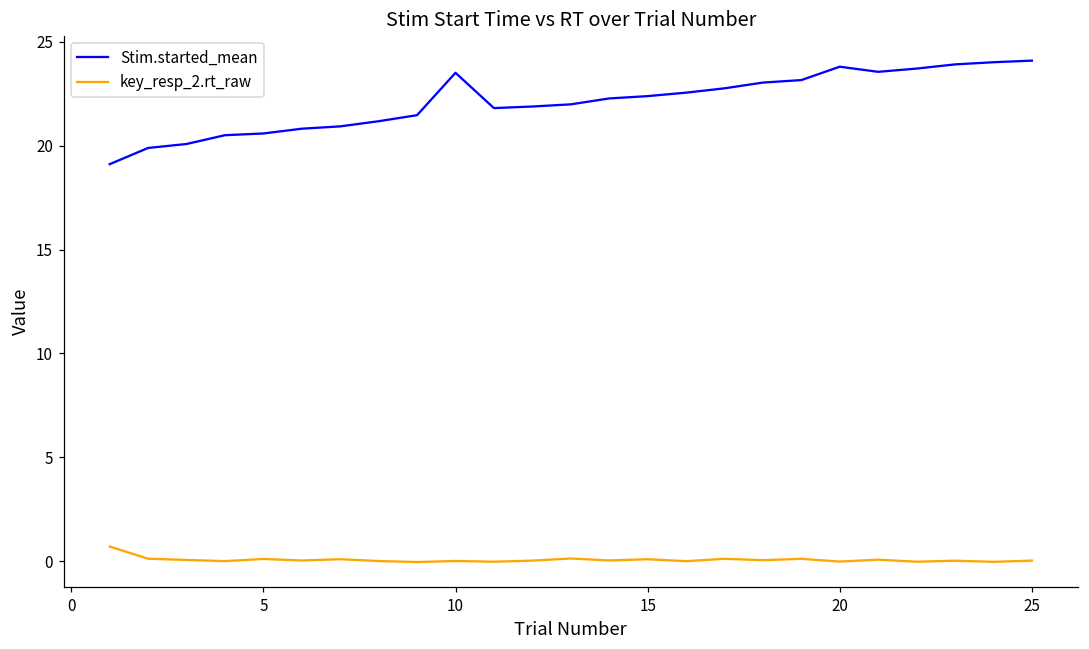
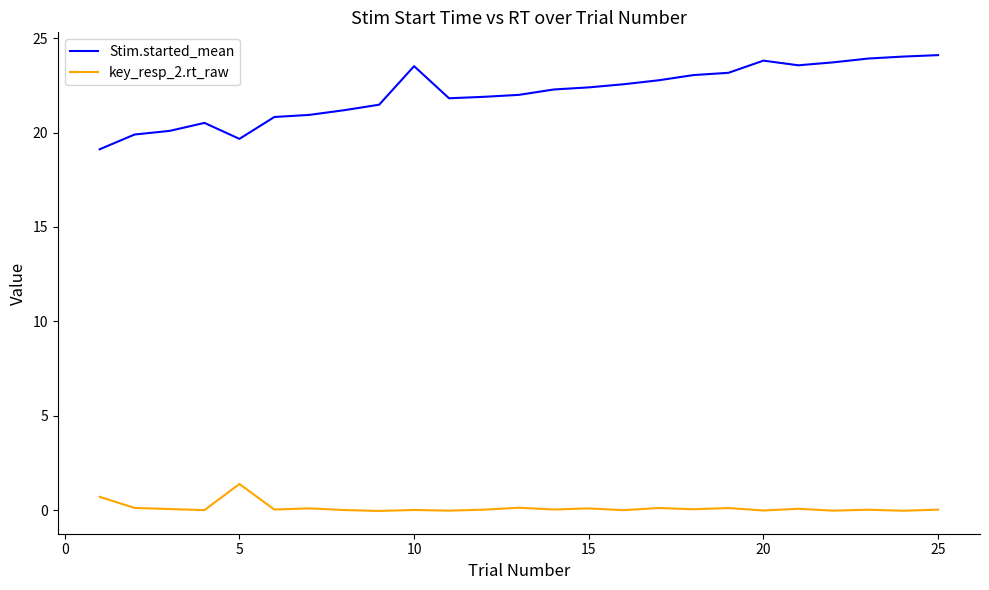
Stim.started_mean, 5: 20.6 -> 19.7
key_resp_2.rt_raw, 5: 0.1 -> 1.4
